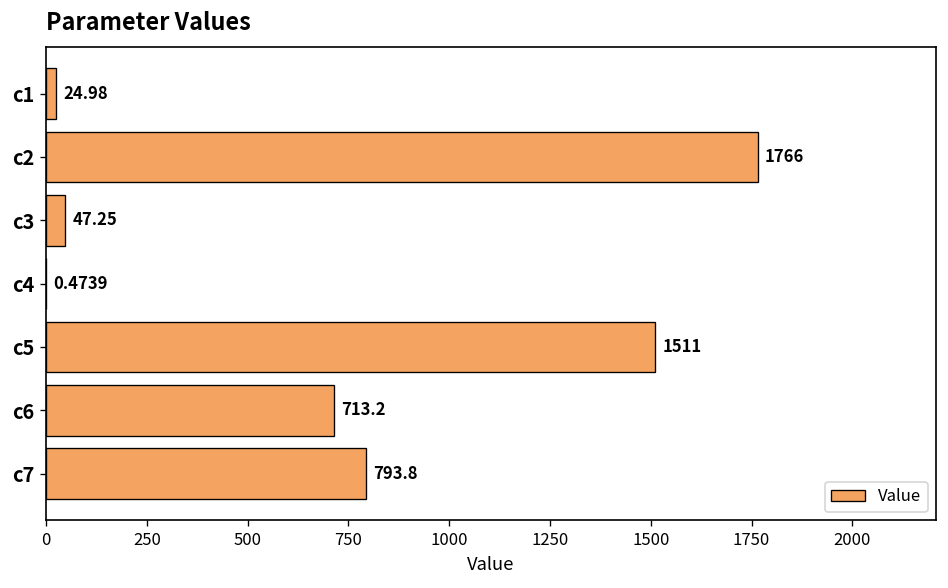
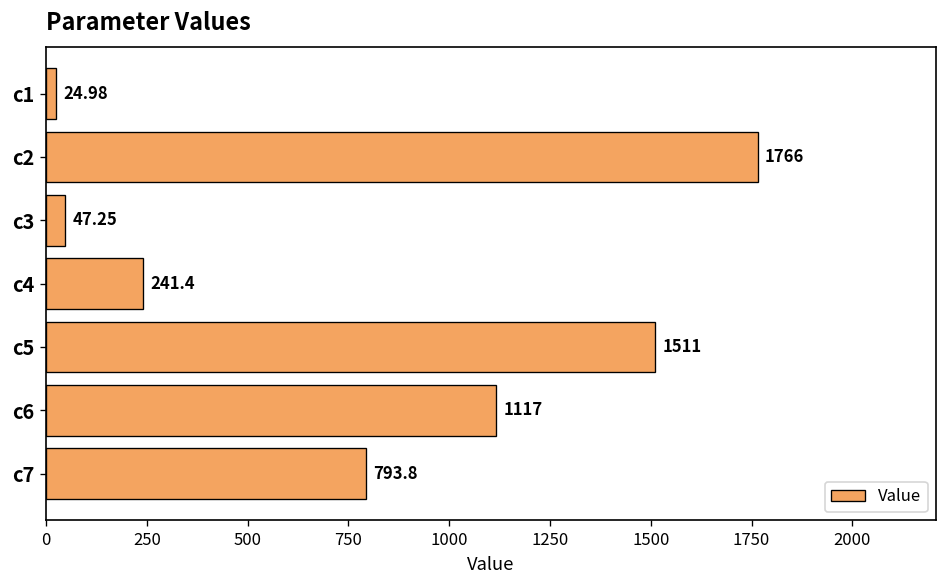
c4: 0.4739 -> 241.4
c6: 713.2 -> 1117
